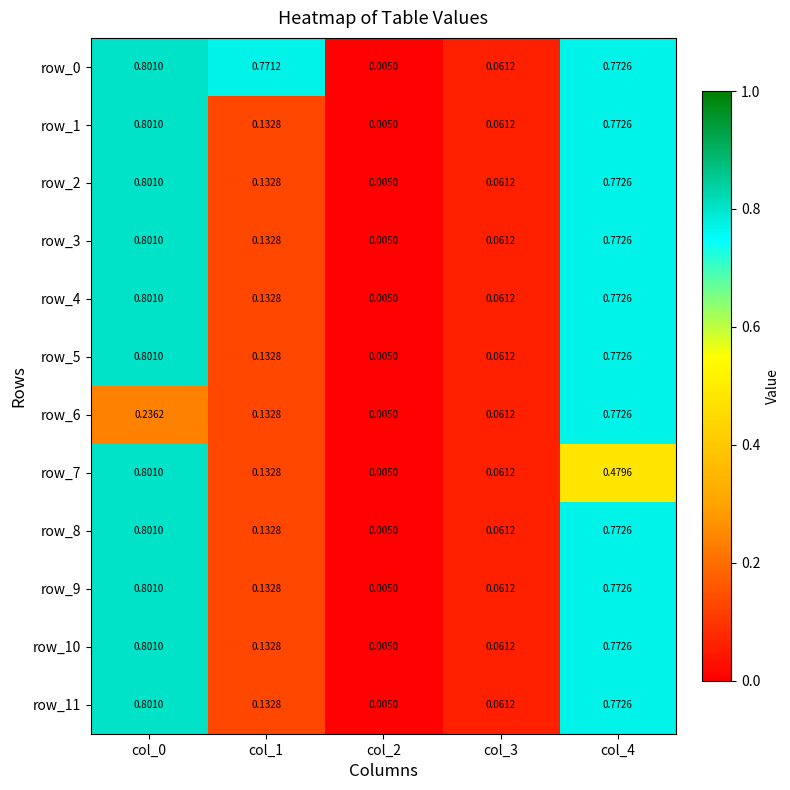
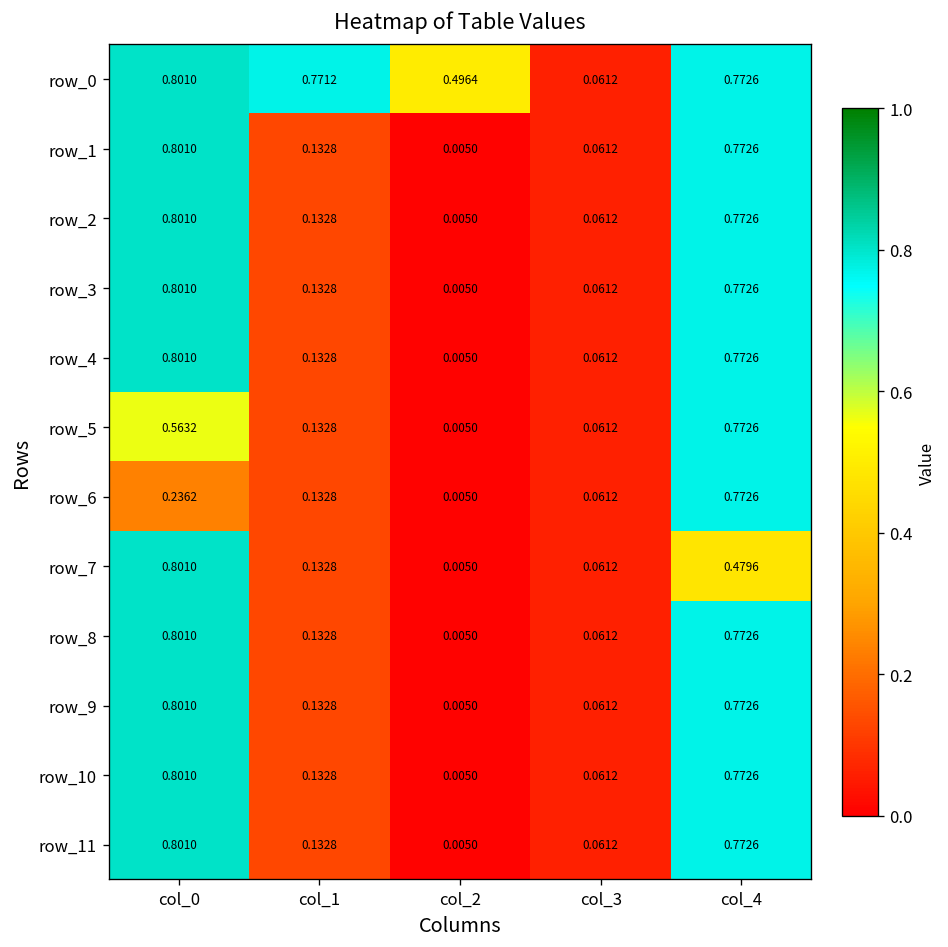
row_0, col_2: 0.0050 -> 0.4964
row_5, col_0: 0.8010 -> 0.5632
